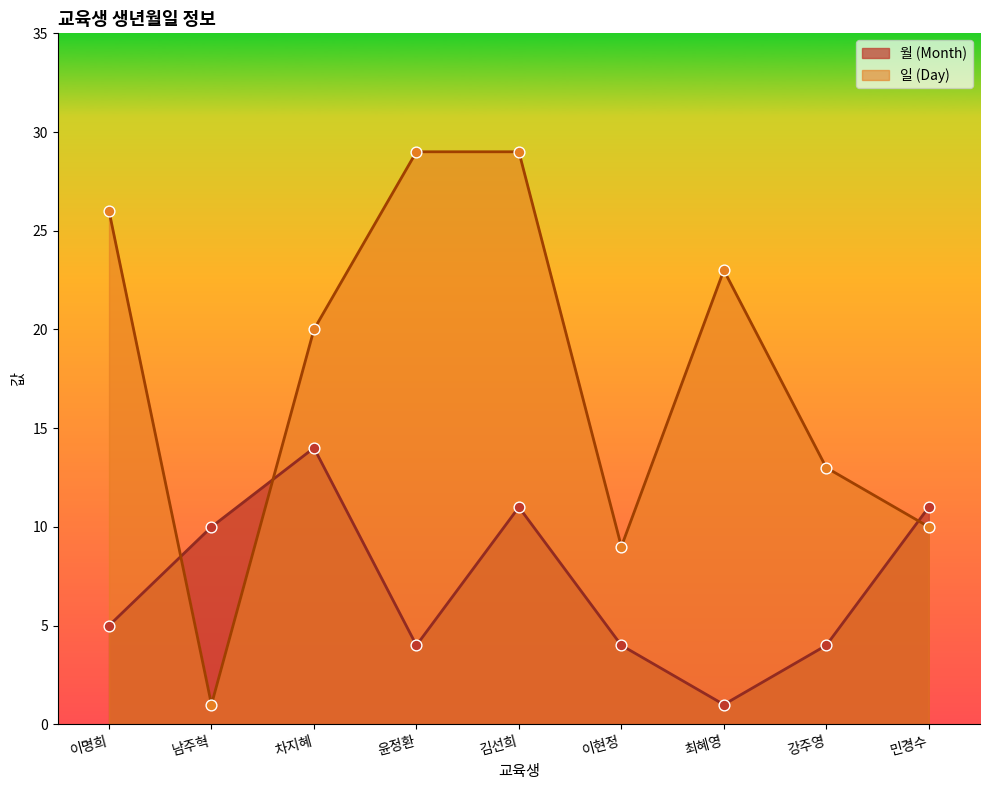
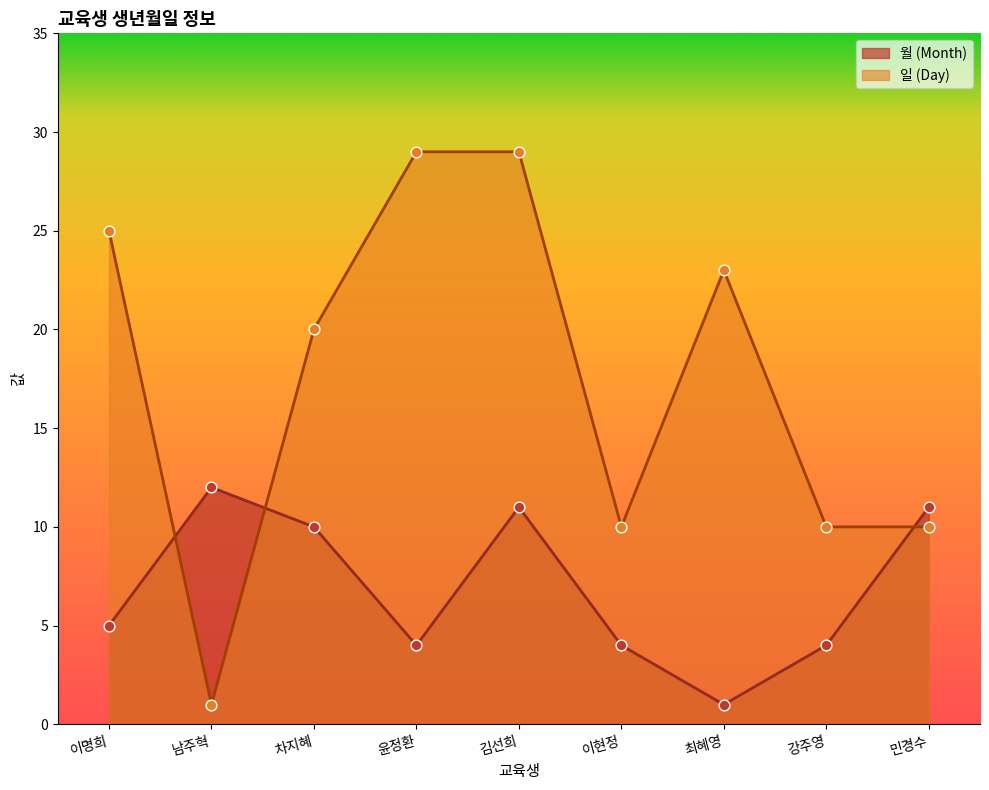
일 (Day), 이명희: 26 -> 25
월 (Month), 남주혁: 10 -> 12
월 (Month), 차지혜: 14 -> 10
일 (Day), 이현정: 9 -> 10
일 (Day), 강주영: 13 -> 10
